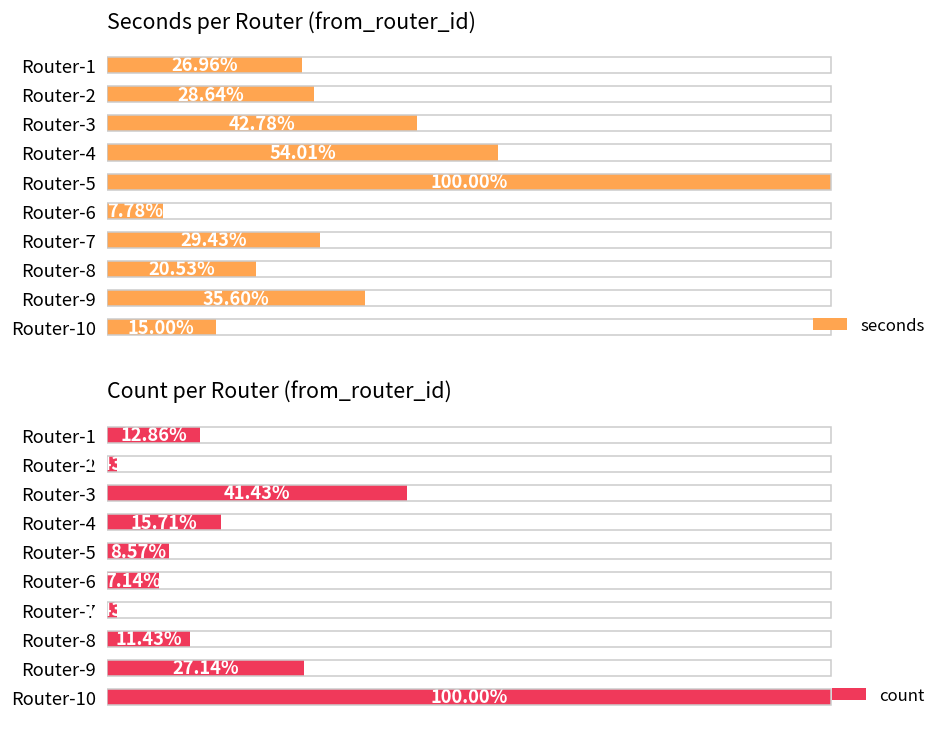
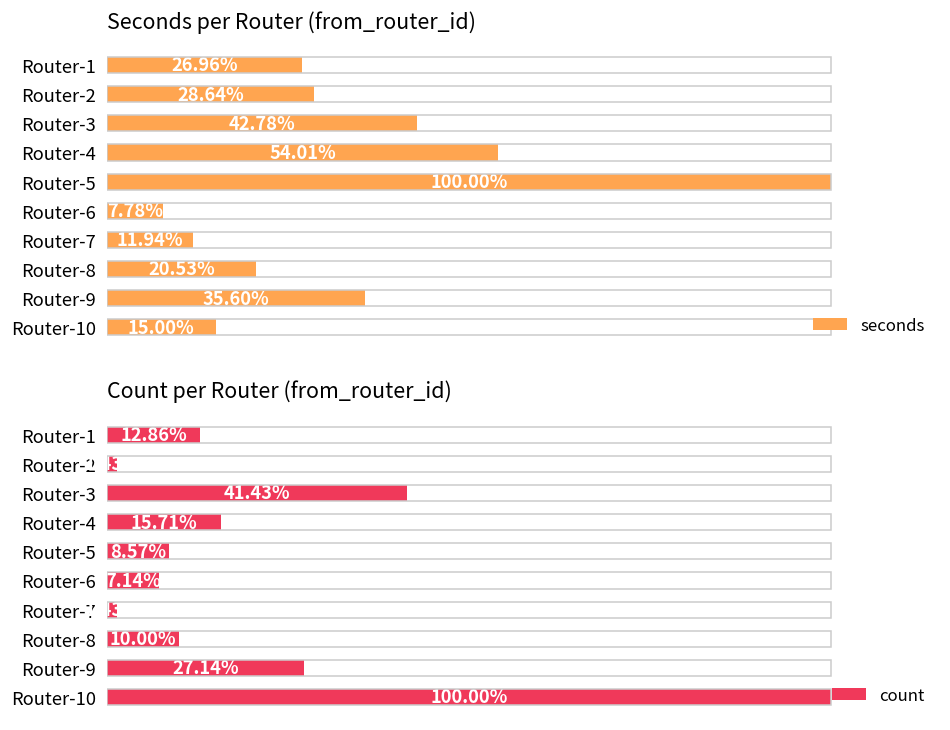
Seconds per Router (from_router_id), Router-7: 29.43% -> 11.94%
Count per Router (from_router_id), Router-8: 11.43% -> 10.00%
